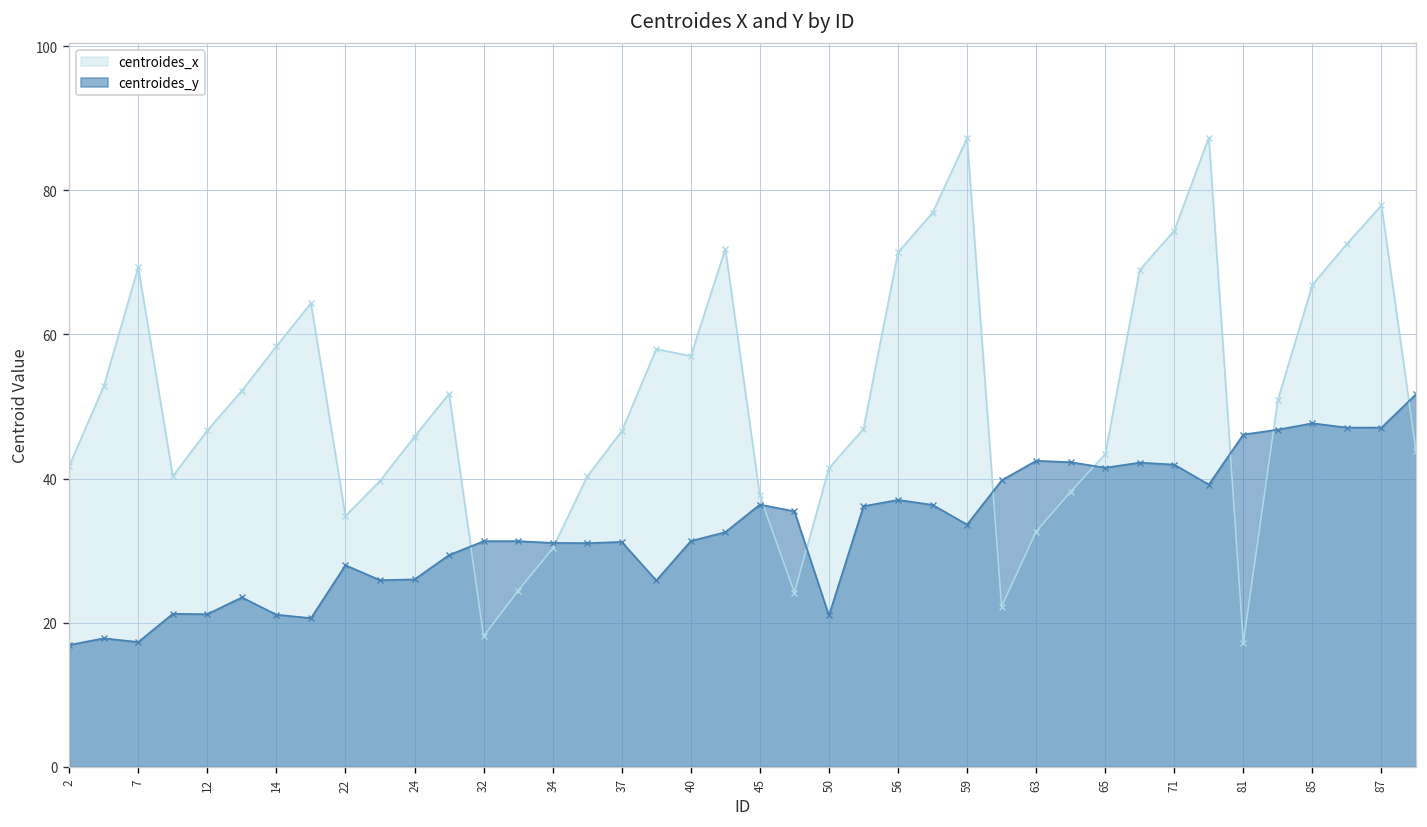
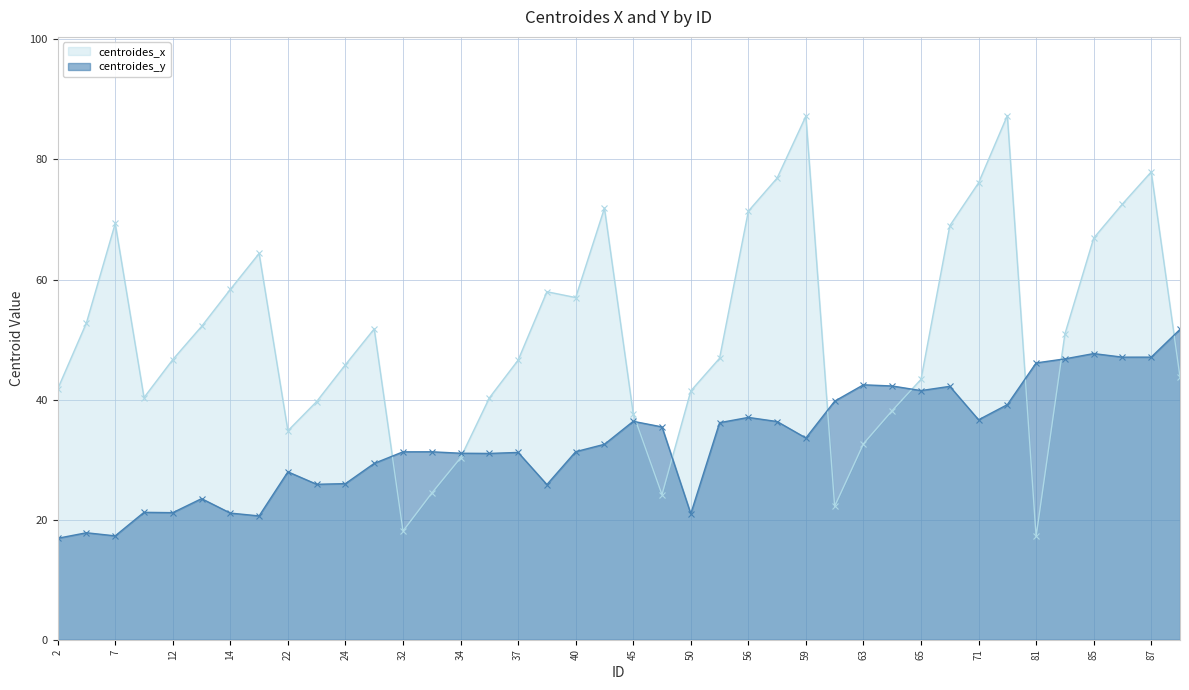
centroides_x, 71: 74 -> 76
centroides_y, 71: 42 -> 37
